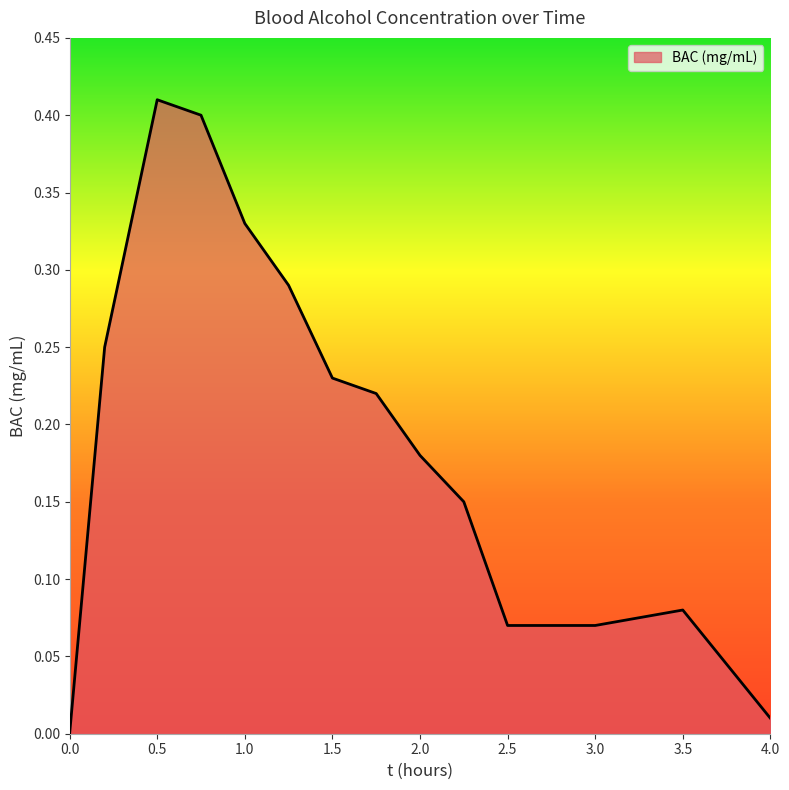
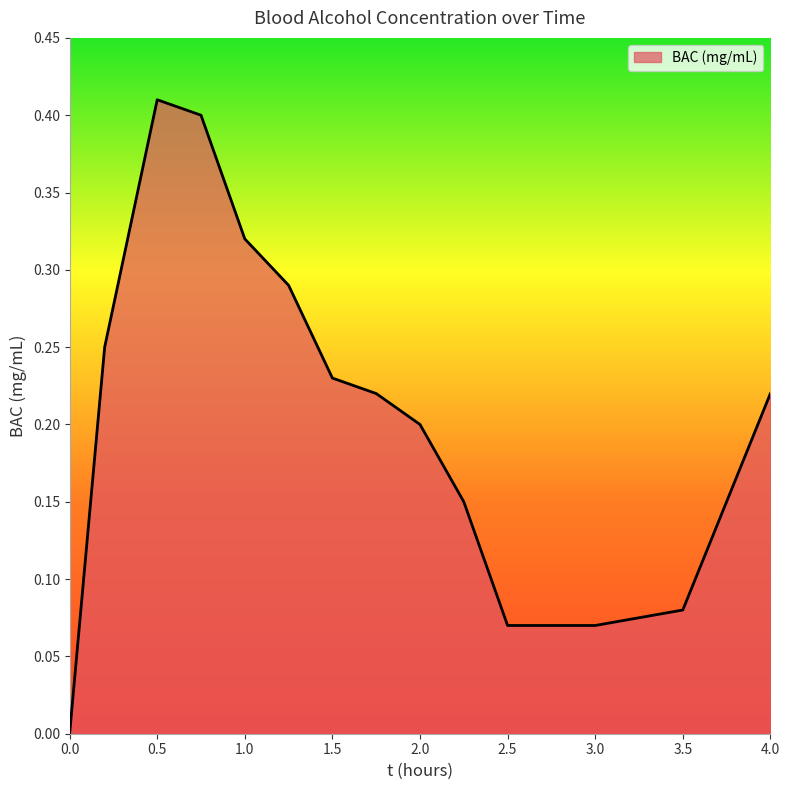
1.0: 0.33 -> 0.32
2.0: 0.18 -> 0.20
4.0: 0.01 -> 0.22
